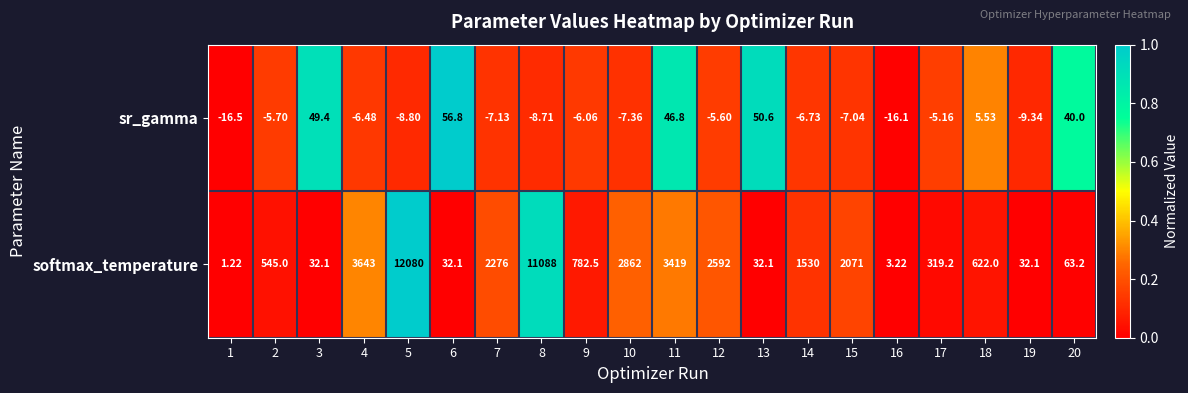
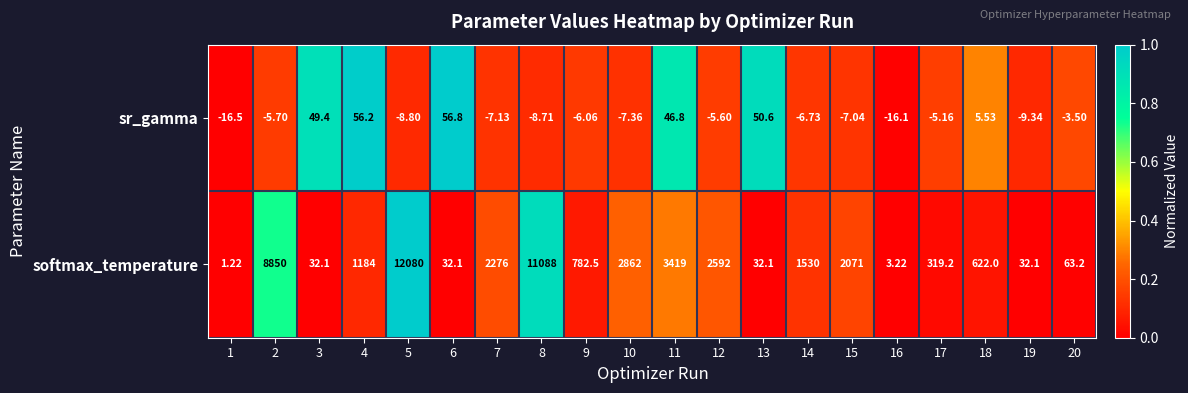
sr_gamma, 4: -6.48 -> 56.2
sr_gamma, 20: 40.0 -> -3.50
softmax_temperature, 2: 545.0 -> 8850
softmax_temperature, 4: 3643 -> 1184
